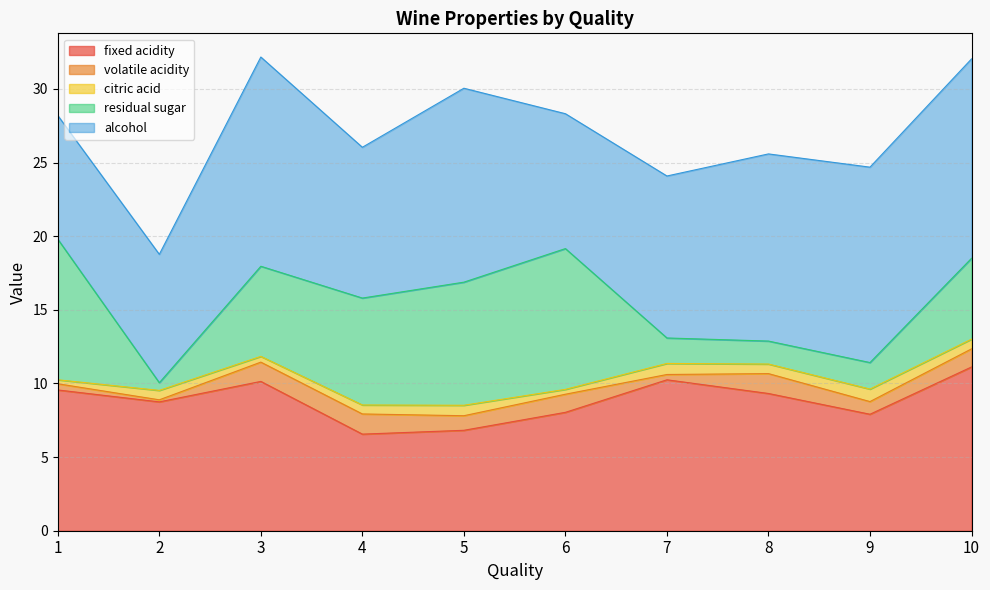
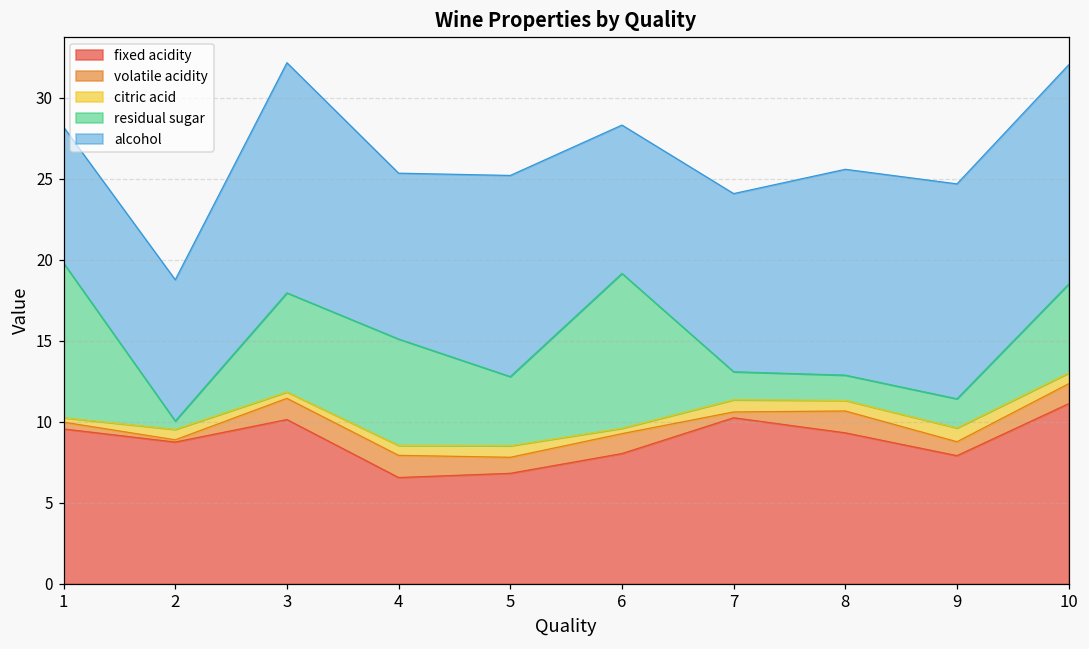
residual sugar, 4: 7.3 -> 6.6
residual sugar, 5: 8.4 -> 4.3
alcohol, 5: 13.2 -> 12.4
